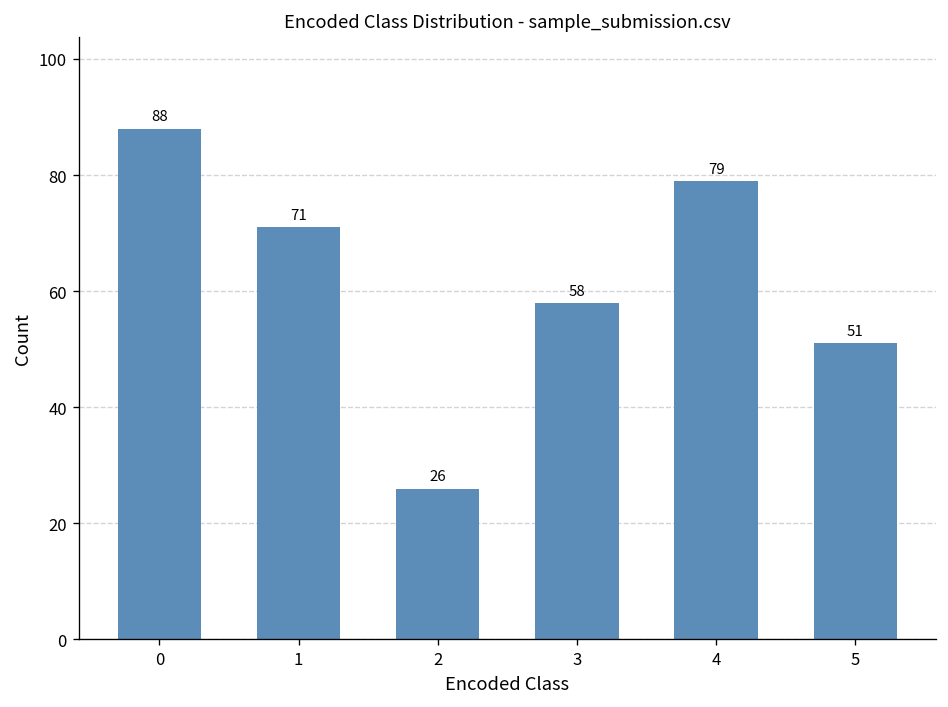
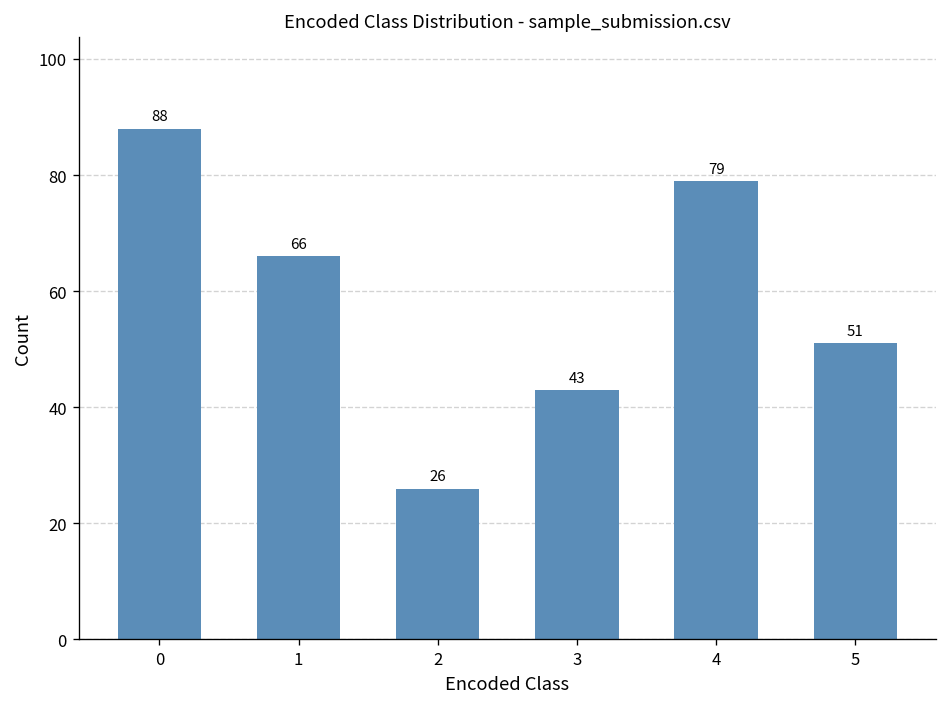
1: 71 -> 66
3: 58 -> 43
